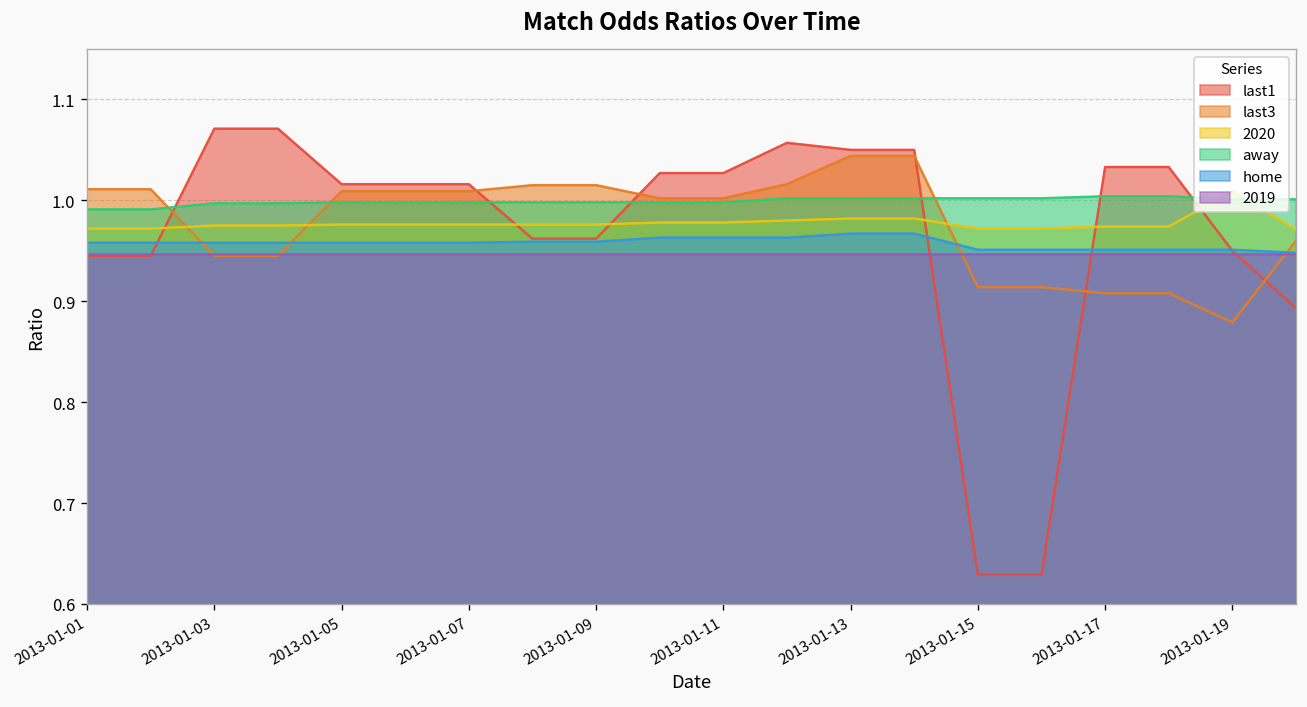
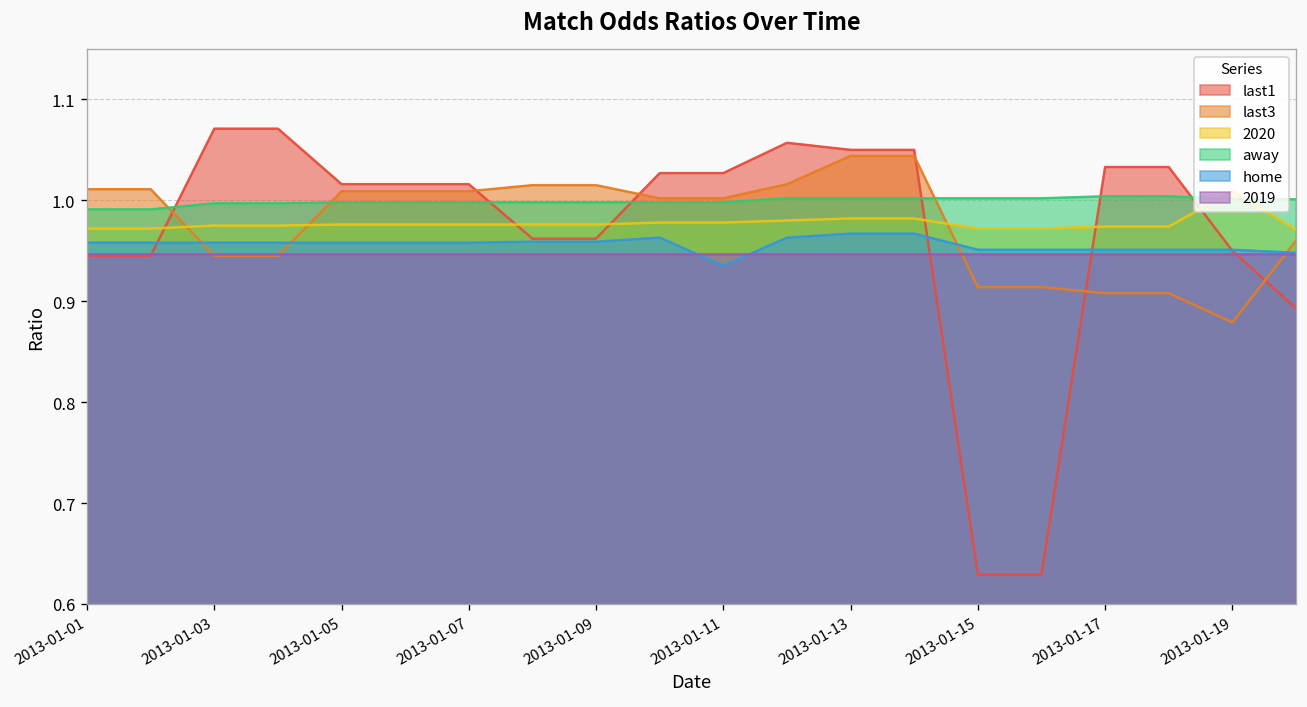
home, 2013-01-11: 0.96 -> 0.94
